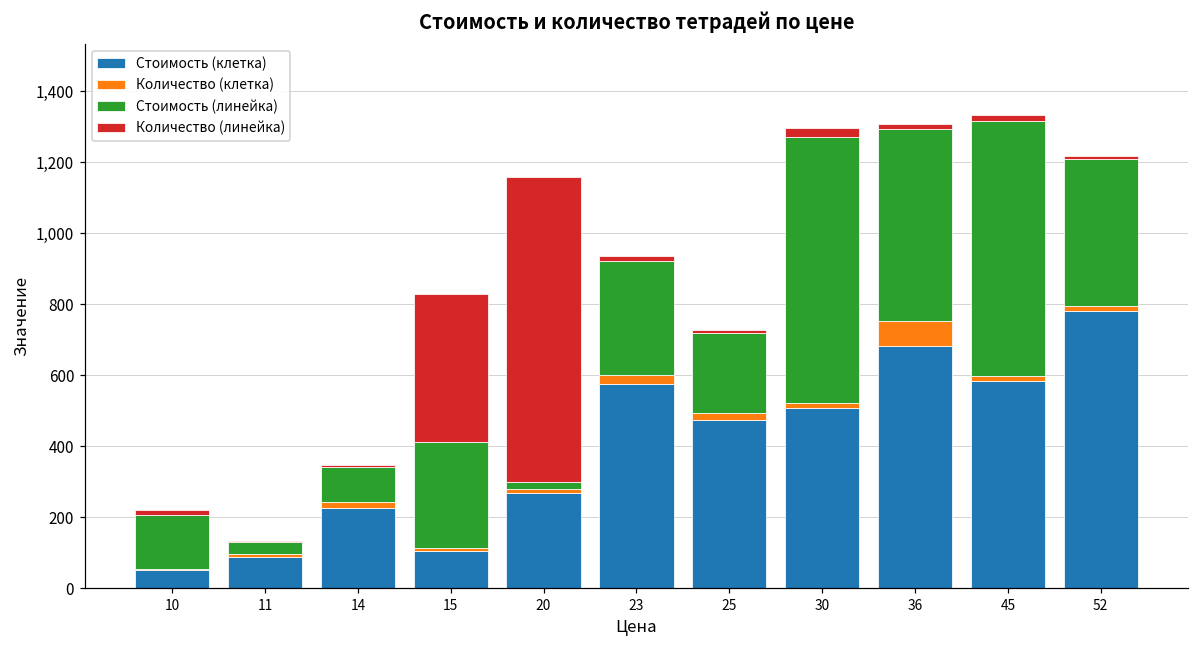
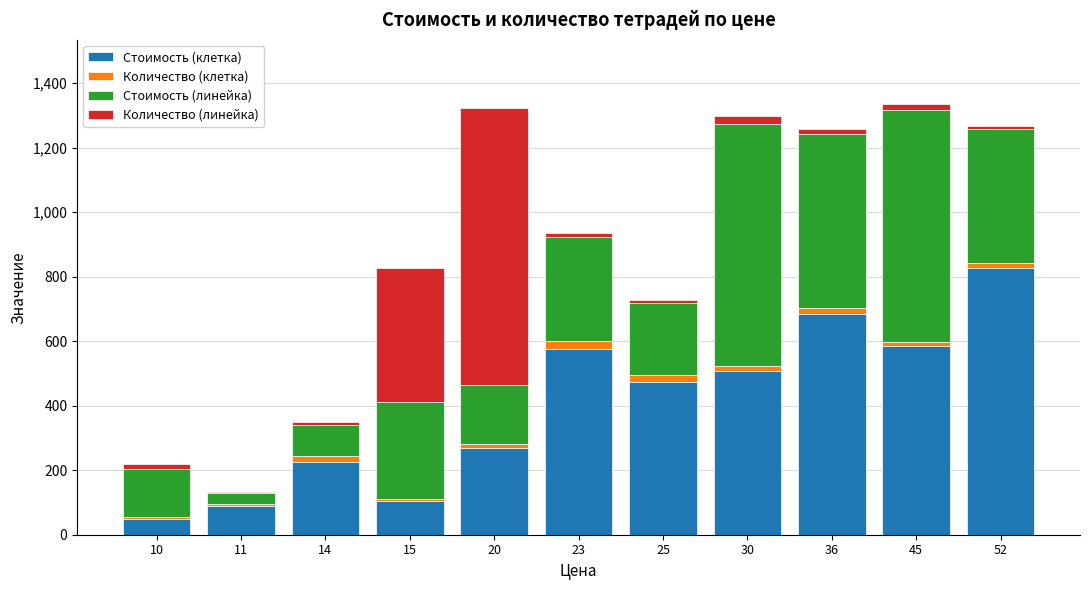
Стоимость (линейка), 20: 20 -> 180
Количество (клетка), 36: 70 -> 20
Стоимость (клетка), 52: 780 -> 830
